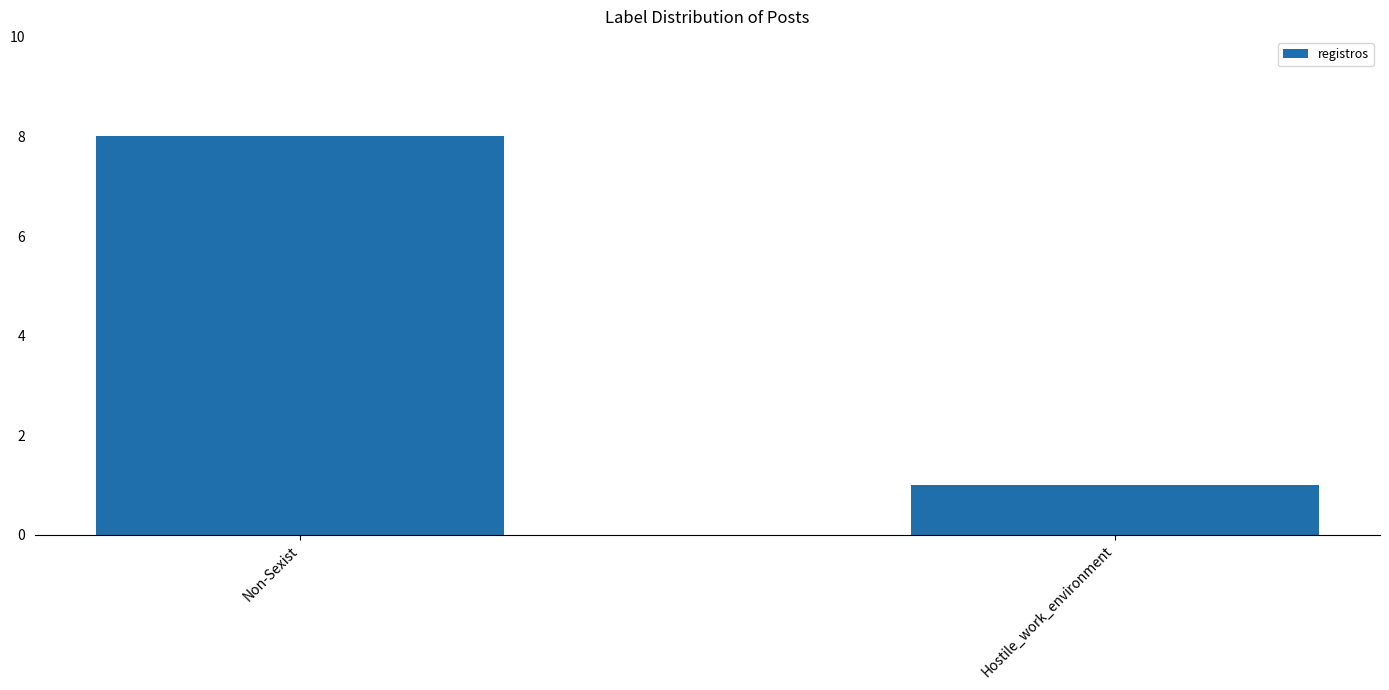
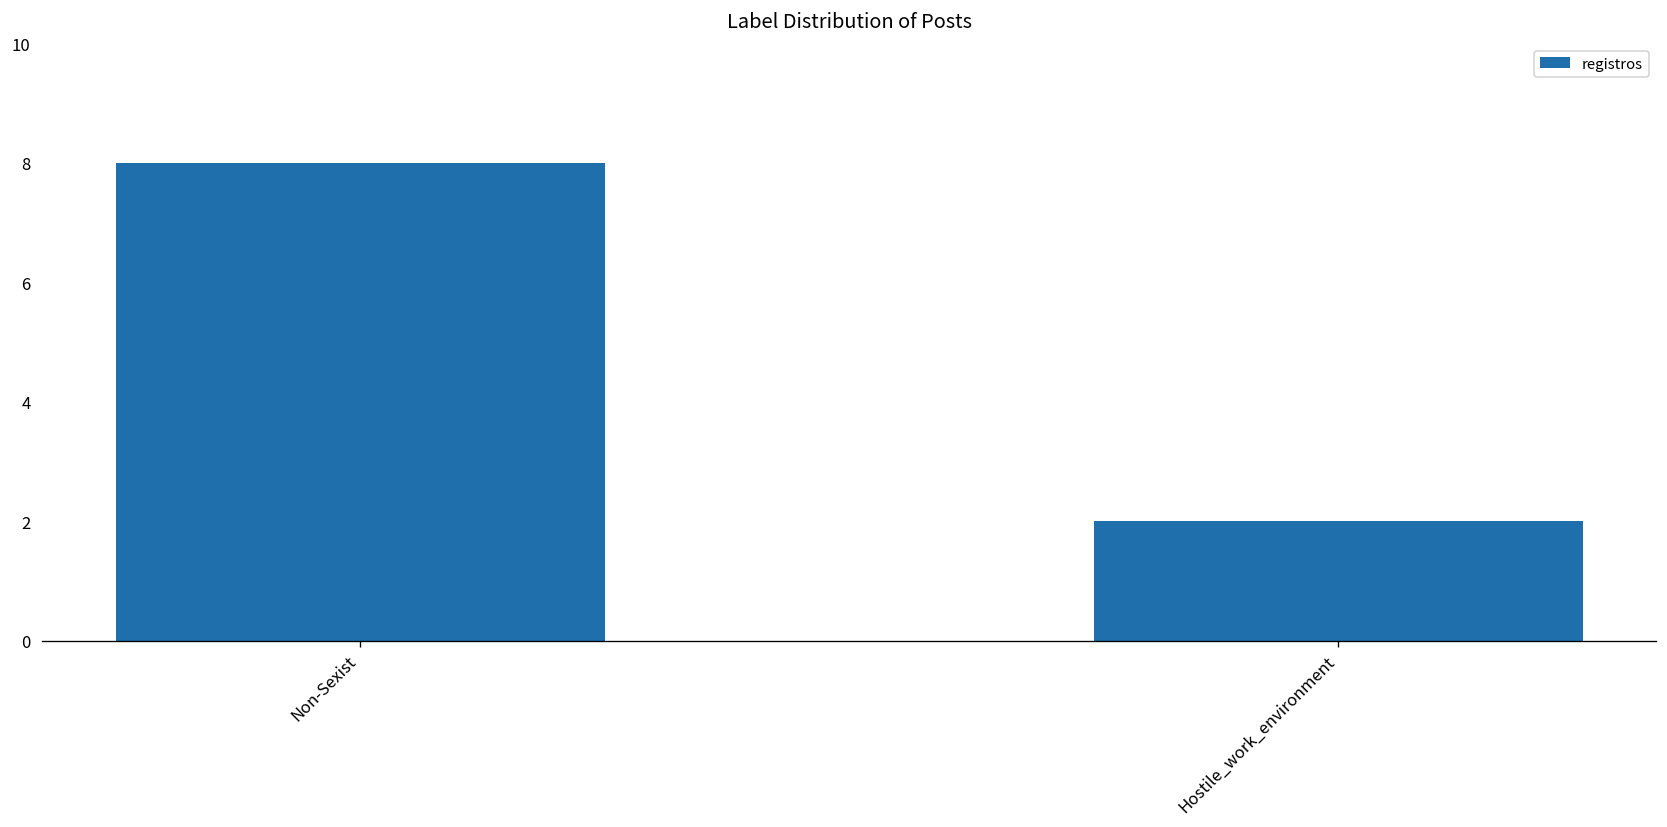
Hostile_work_environment: 1 -> 2
